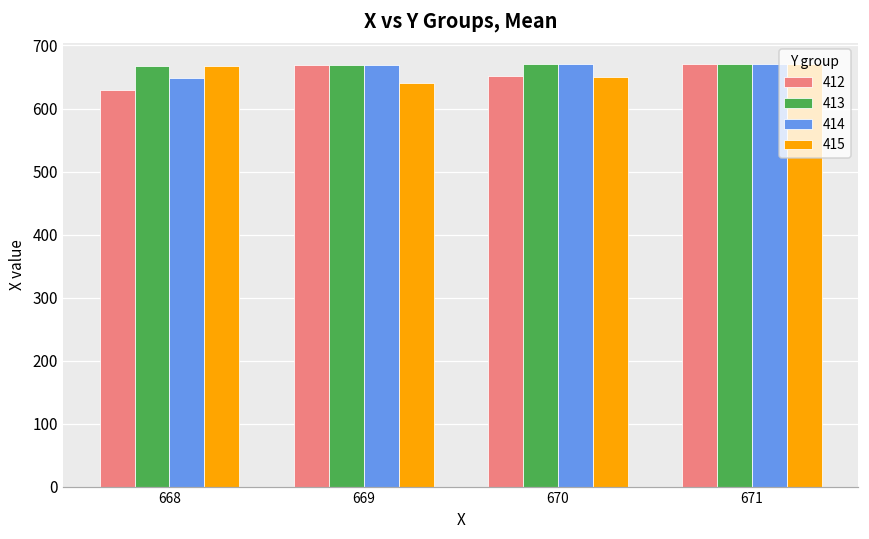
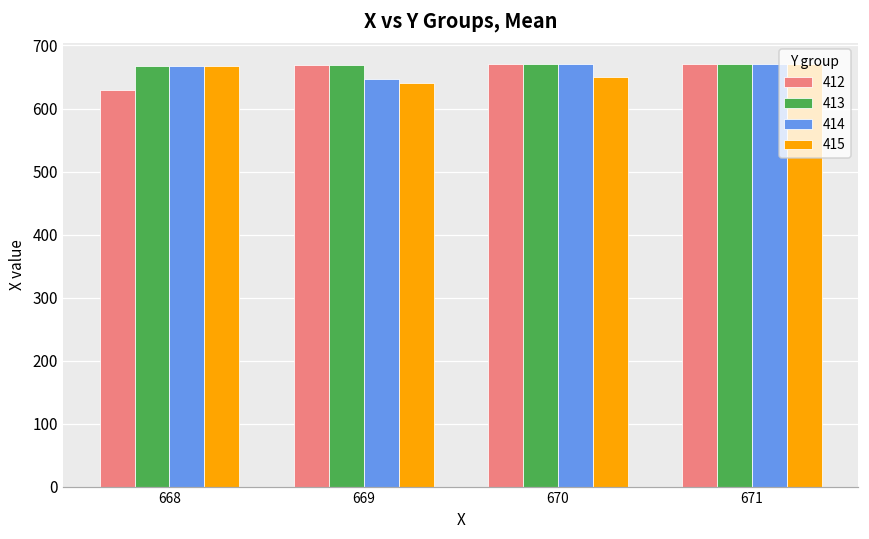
414, 668: 650 -> 670
414, 669: 670 -> 650
412, 670: 650 -> 670
